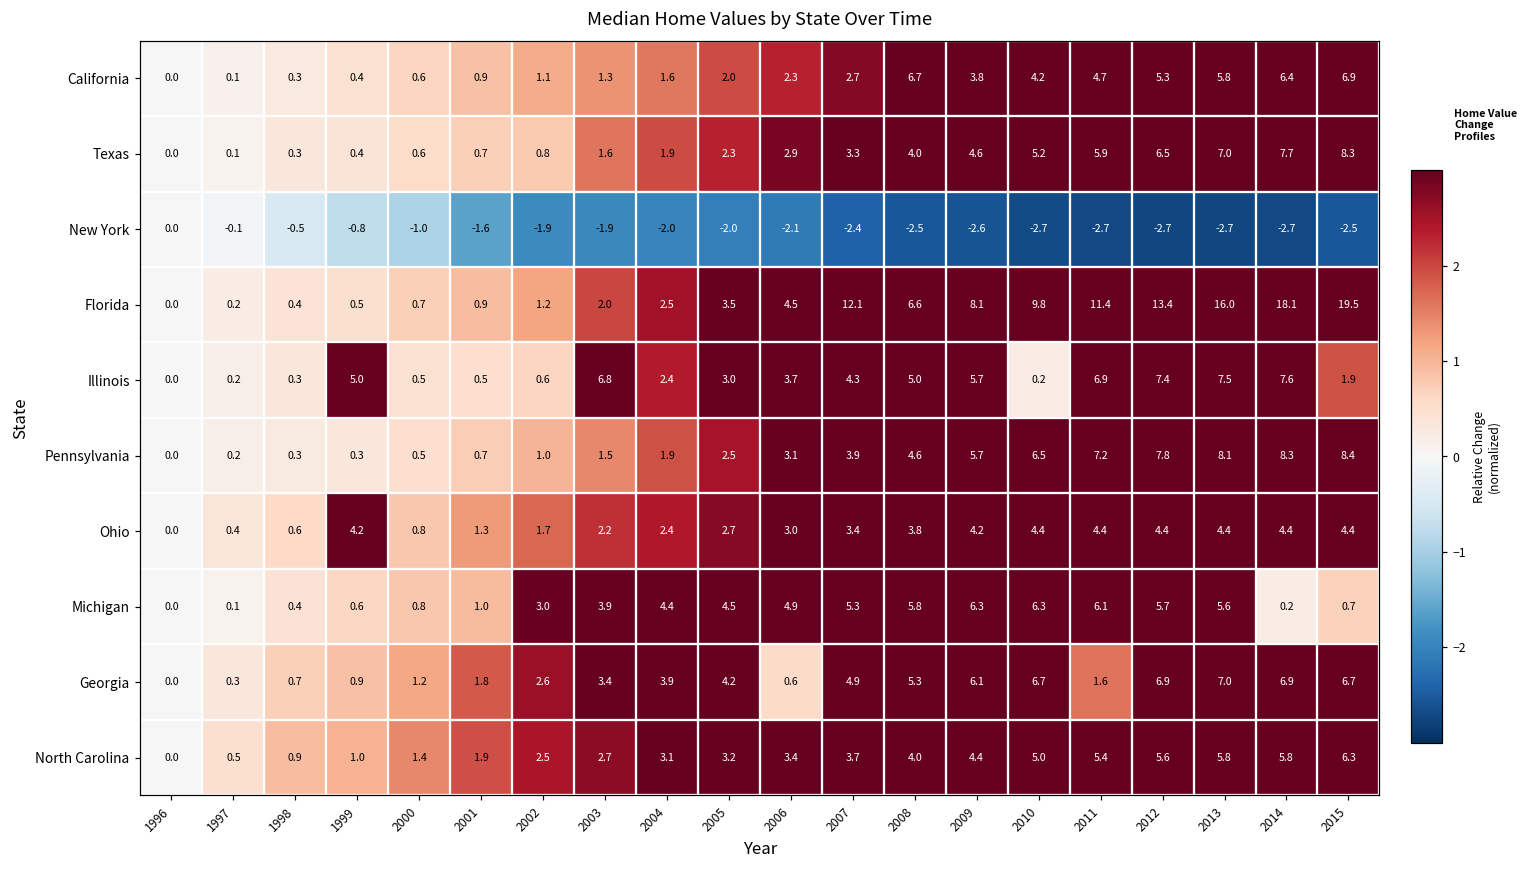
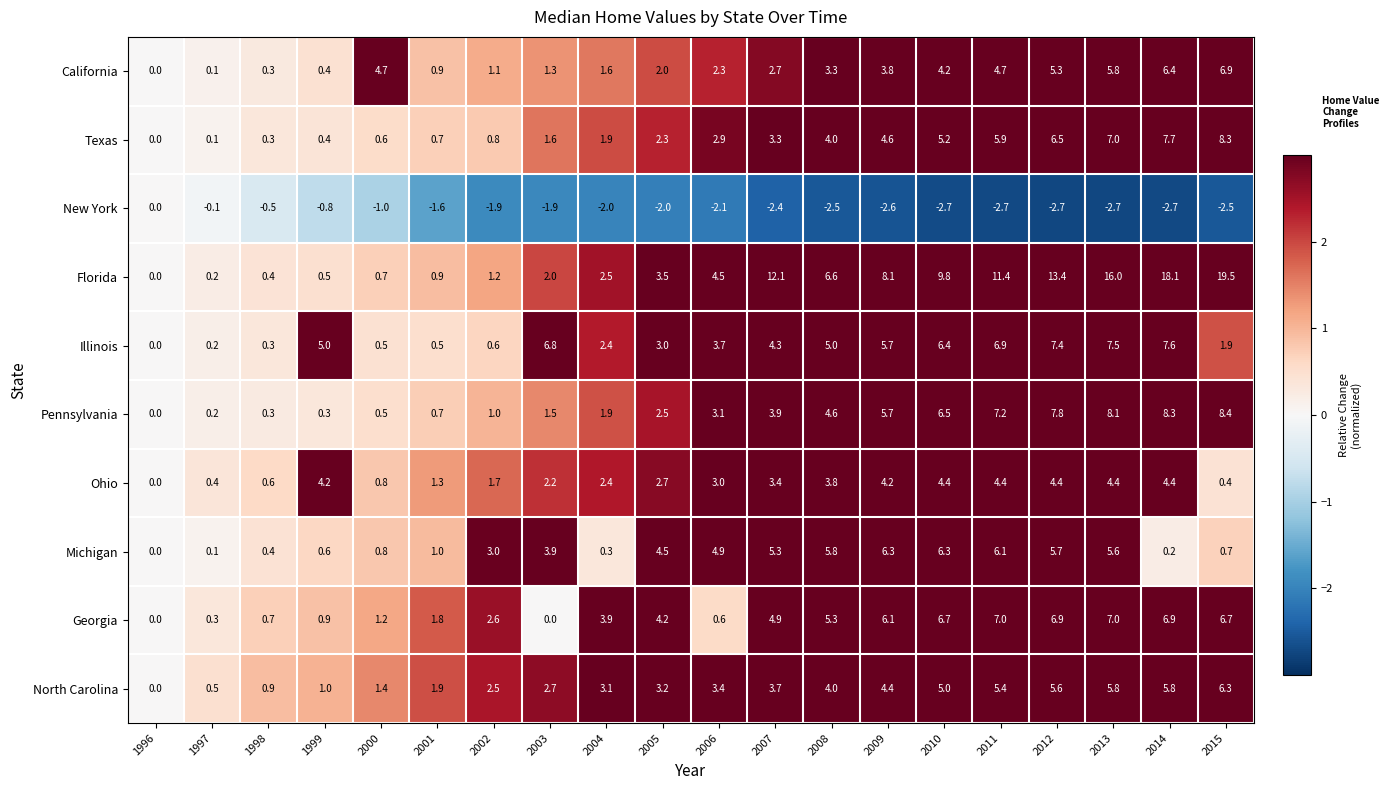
California, 2000: 0.6 -> 4.7
California, 2008: 6.7 -> 3.3
Illinois, 2010: 0.2 -> 6.4
Ohio, 2015: 4.4 -> 0.4
Michigan, 2004: 4.4 -> 0.3
Georgia, 2003: 3.4 -> 0.0
Georgia, 2011: 1.6 -> 7.0
